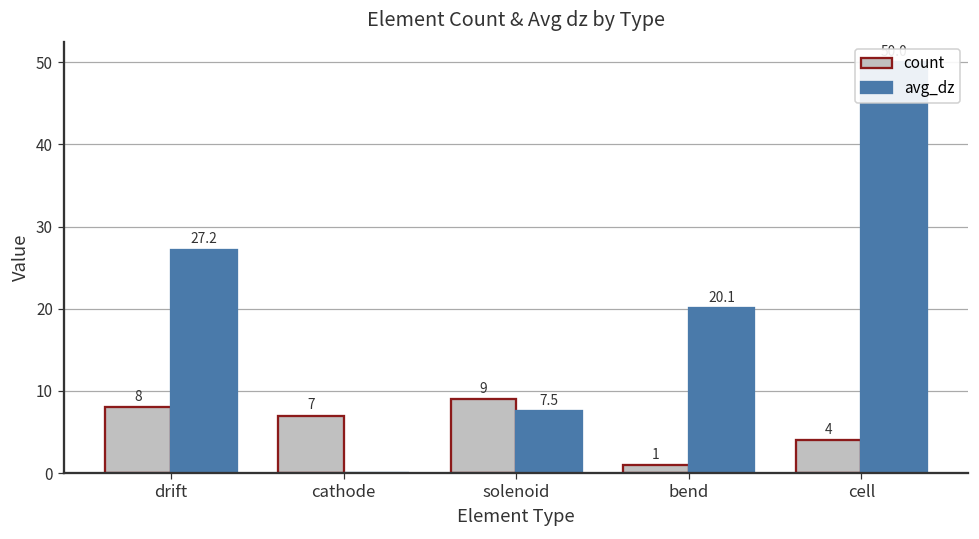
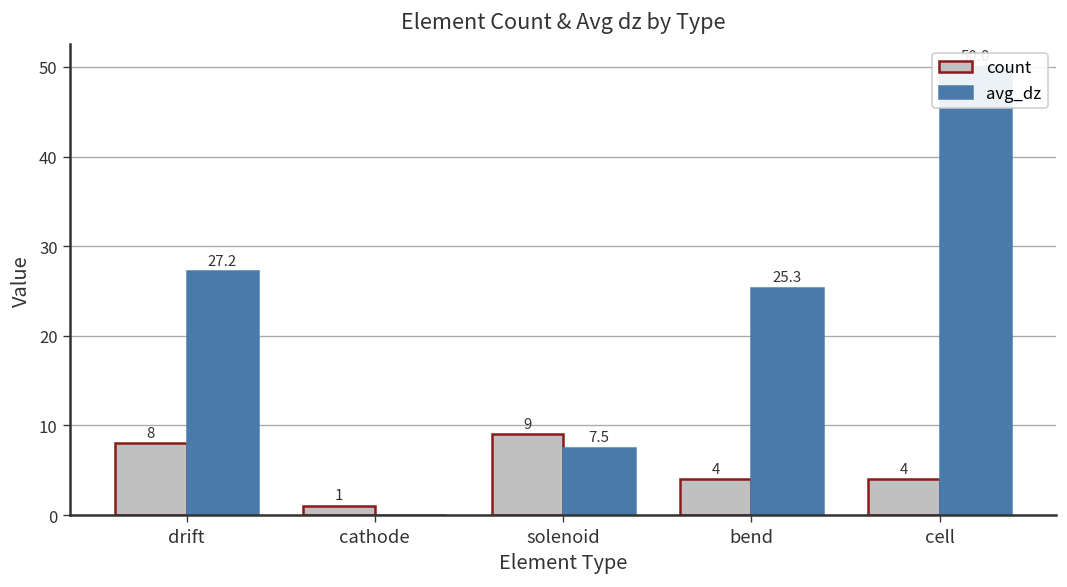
count, cathode: 7 -> 1
count, bend: 1 -> 4
avg_dz, bend: 20.1 -> 25.3
